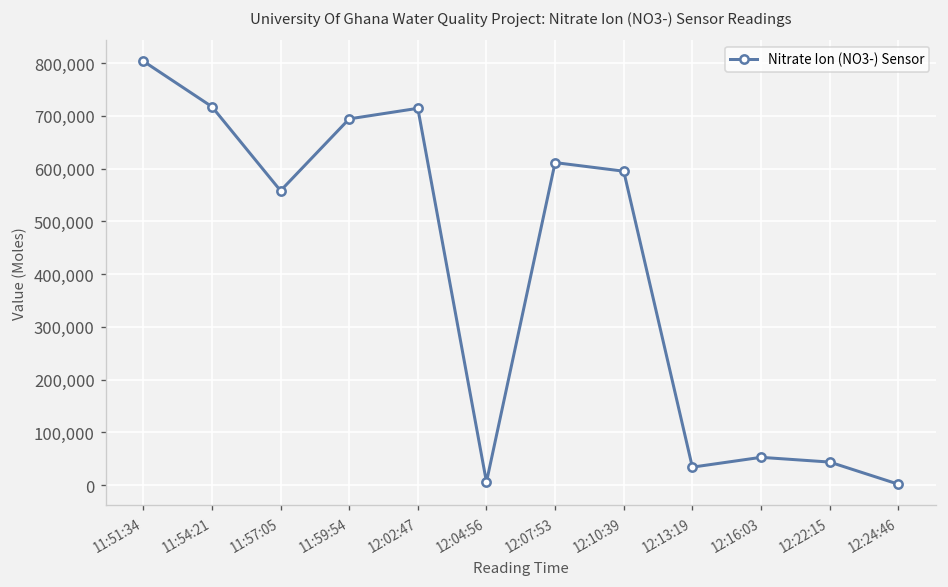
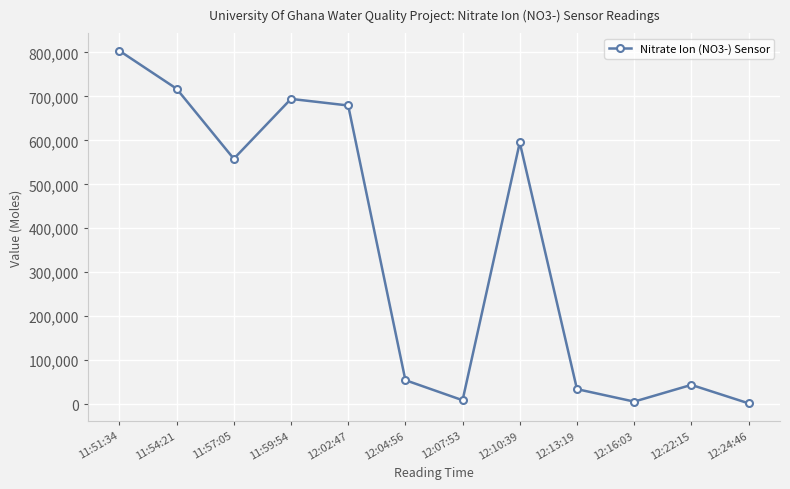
12:02:47: 710,000 -> 680,000
12:04:56: 10,000 -> 50,000
12:07:53: 610,000 -> 10,000
12:16:03: 50,000 -> 10,000
